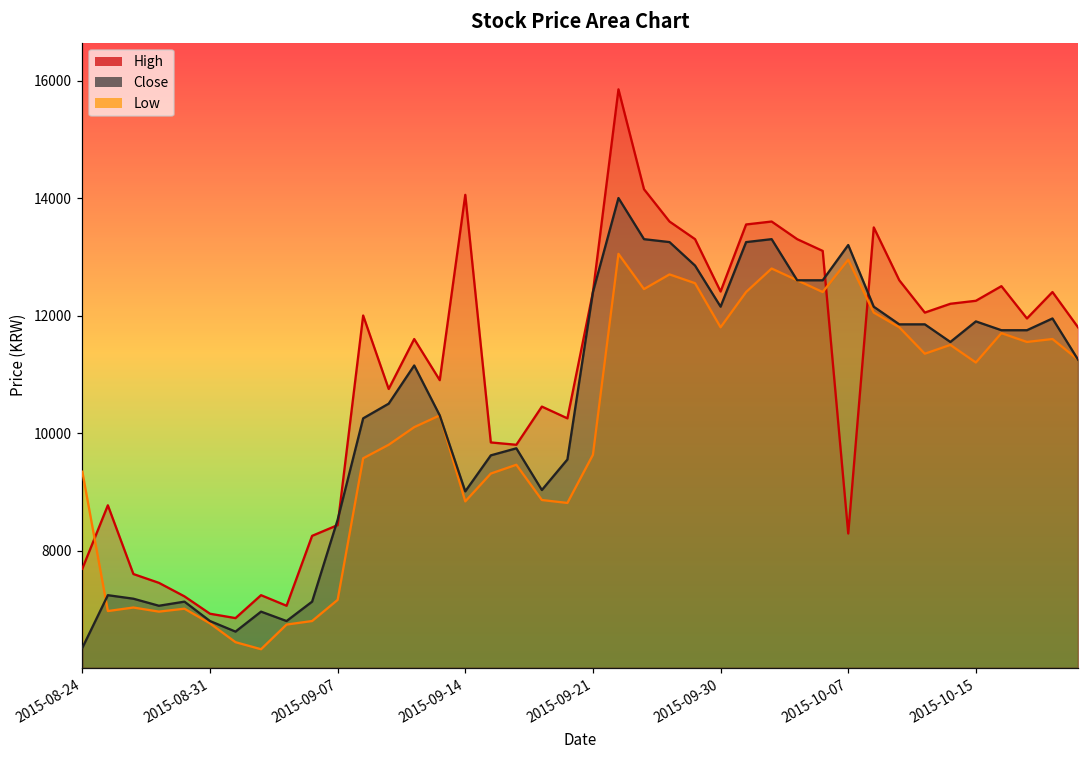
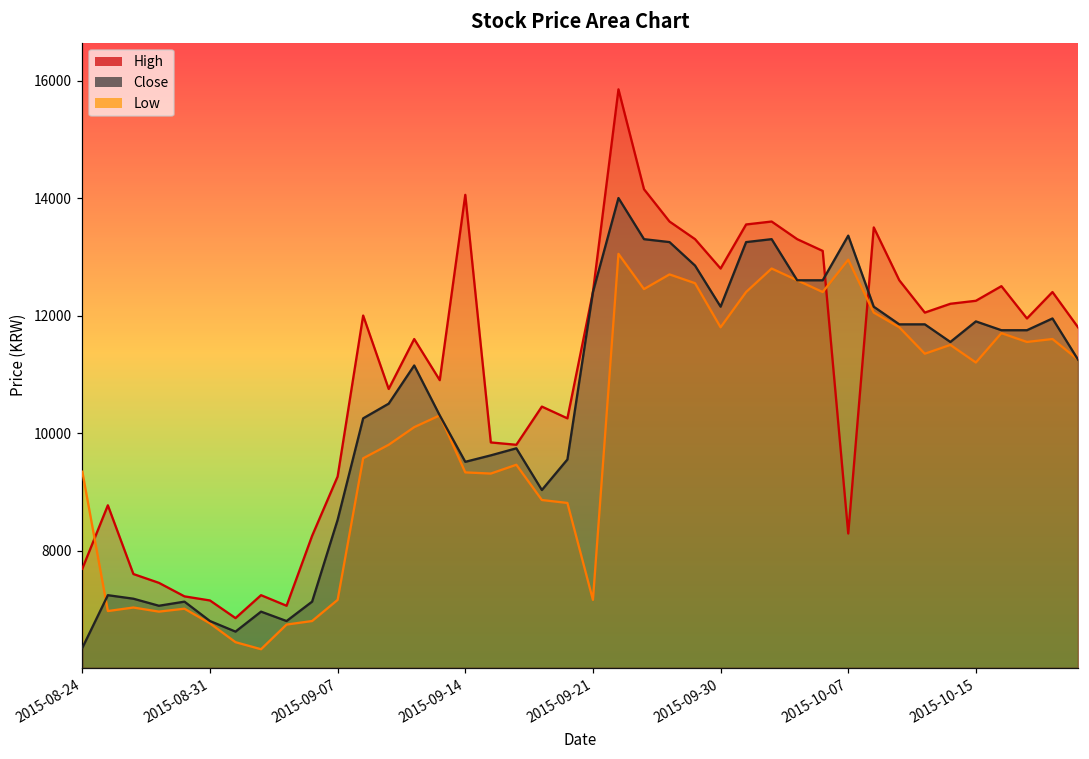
High, 2015-08-31: 6900 -> 7200
High, 2015-09-07: 8400 -> 9300
Close, 2015-09-14: 9000 -> 9500
Low, 2015-09-14: 8800 -> 9300
Low, 2015-09-21: 9600 -> 7200
High, 2015-09-30: 12400 -> 12800
Close, 2015-10-07: 13200 -> 13400
